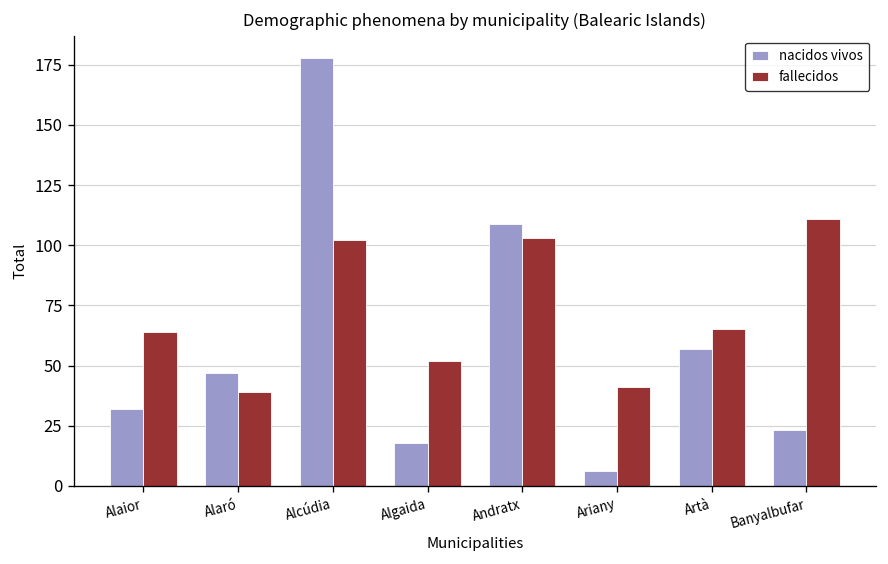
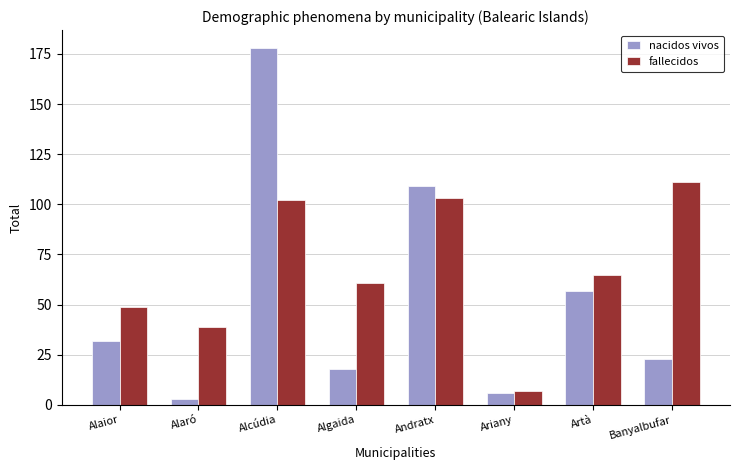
fallecidos, Alaior: 64 -> 49
nacidos vivos, Alaró: 47 -> 3
fallecidos, Algaida: 52 -> 61
fallecidos, Ariany: 41 -> 7
